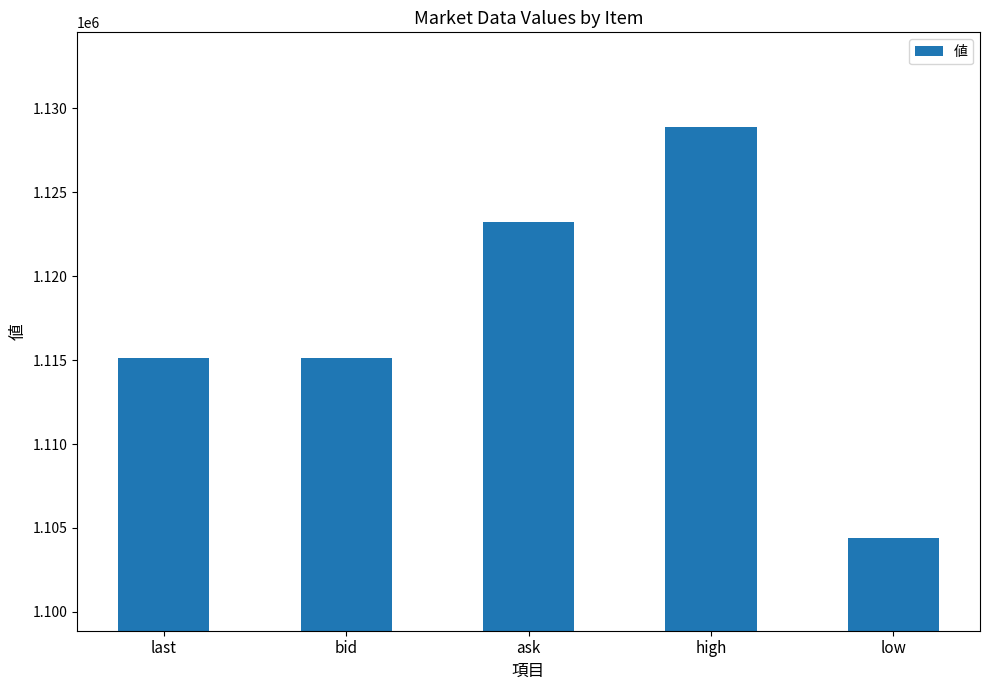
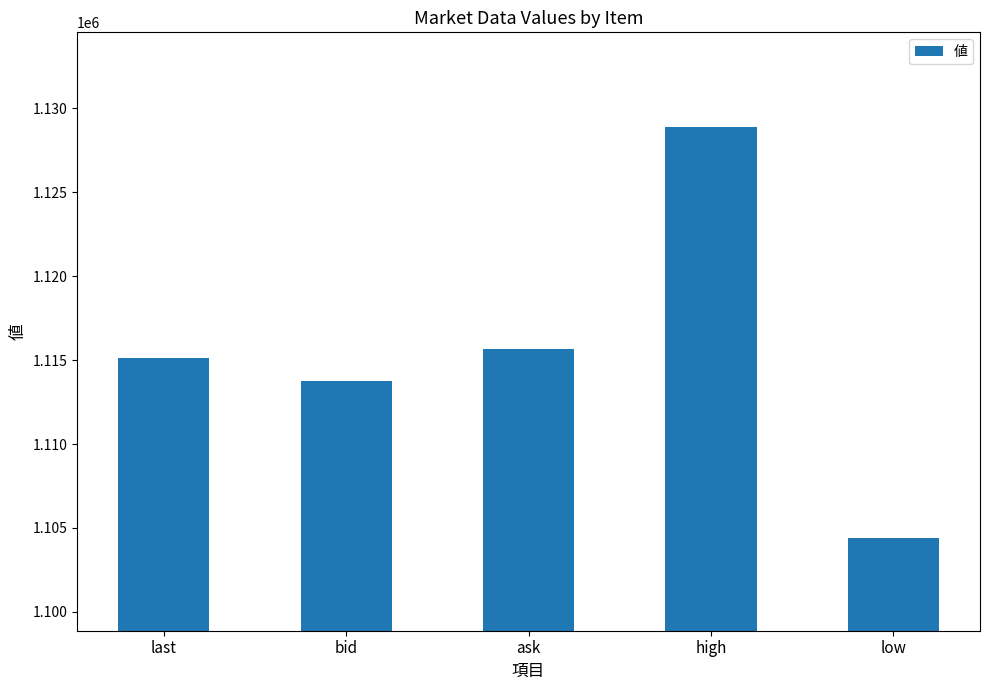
bid: 1115100 -> 1113700
ask: 1123300 -> 1115600
